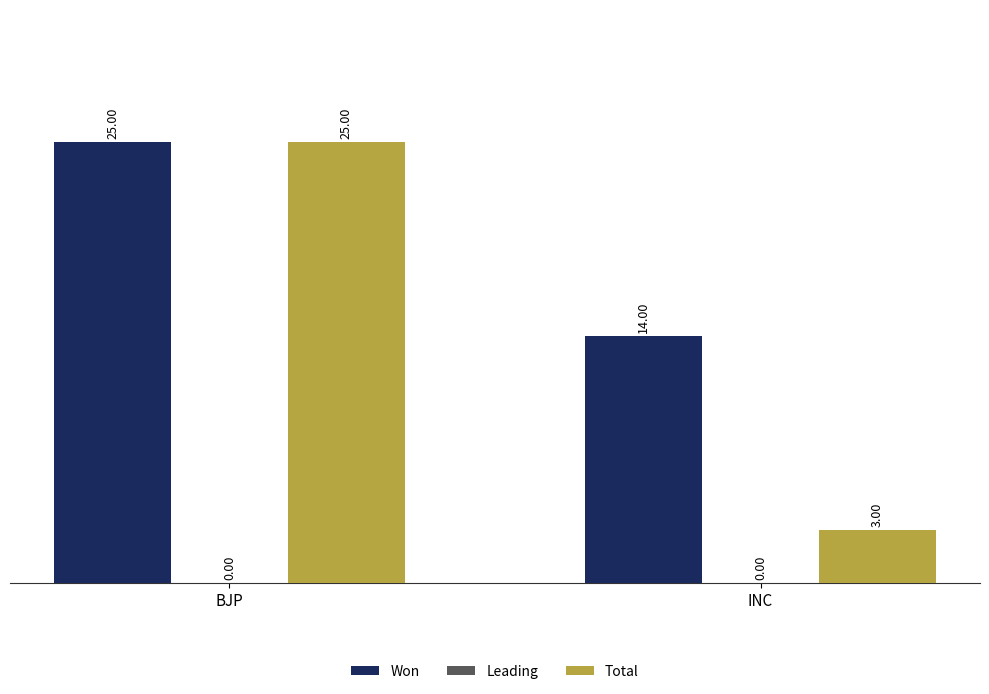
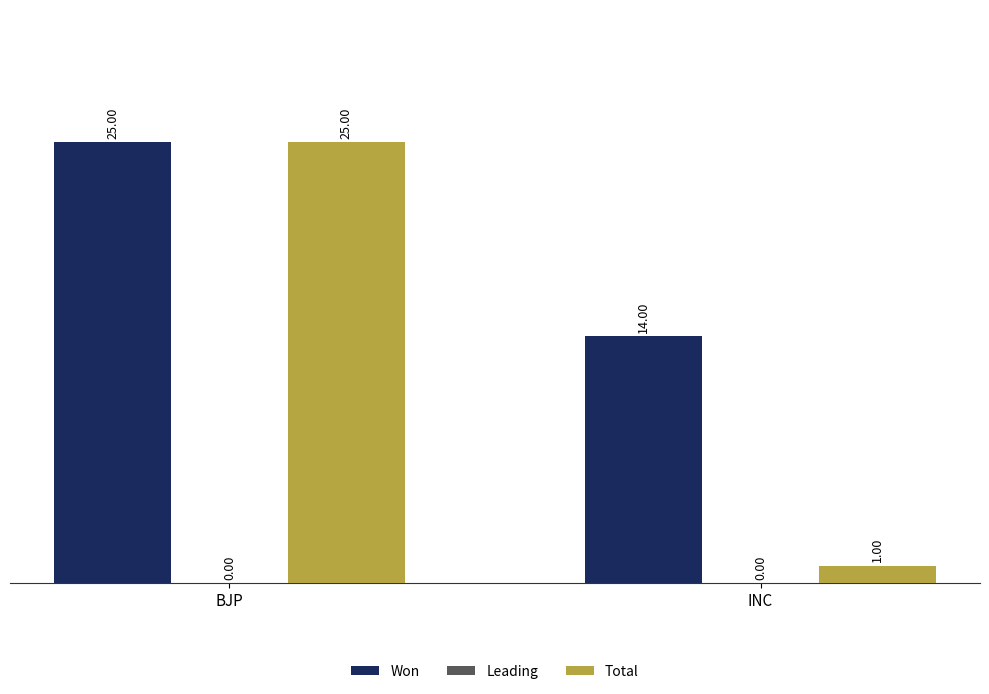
Total, INC: 3.00 -> 1.00
